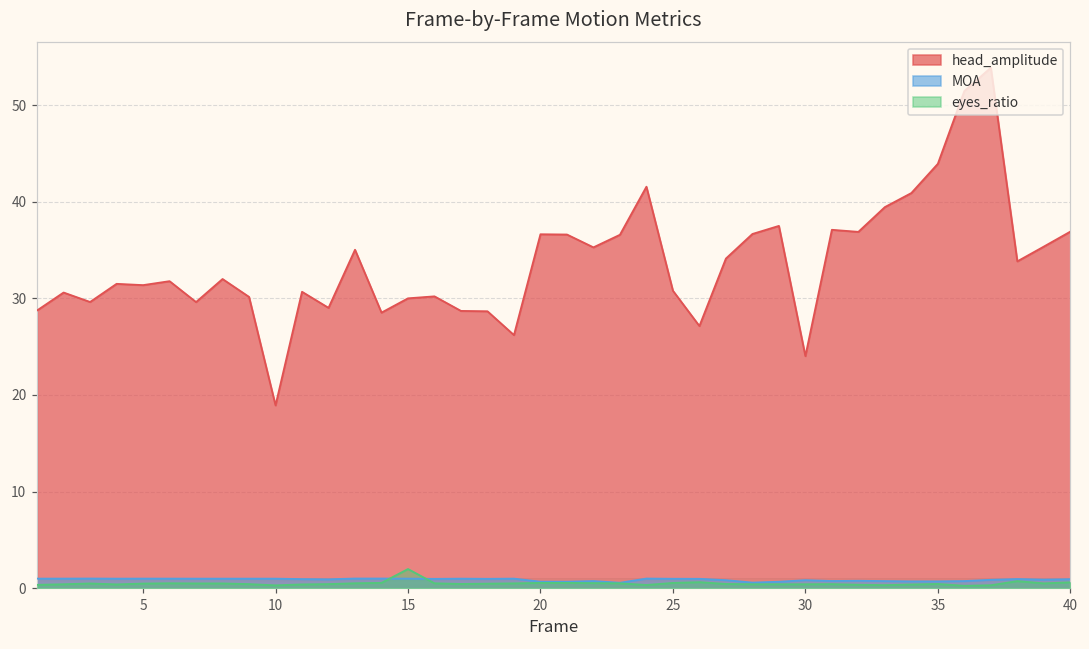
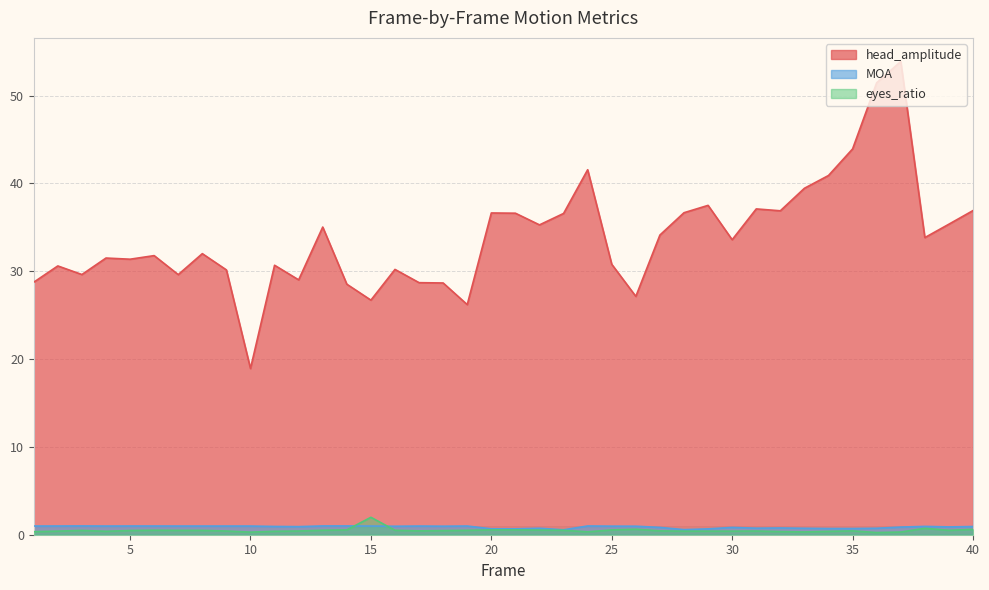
head_amplitude, 15: 30 -> 27
head_amplitude, 30: 24 -> 34
